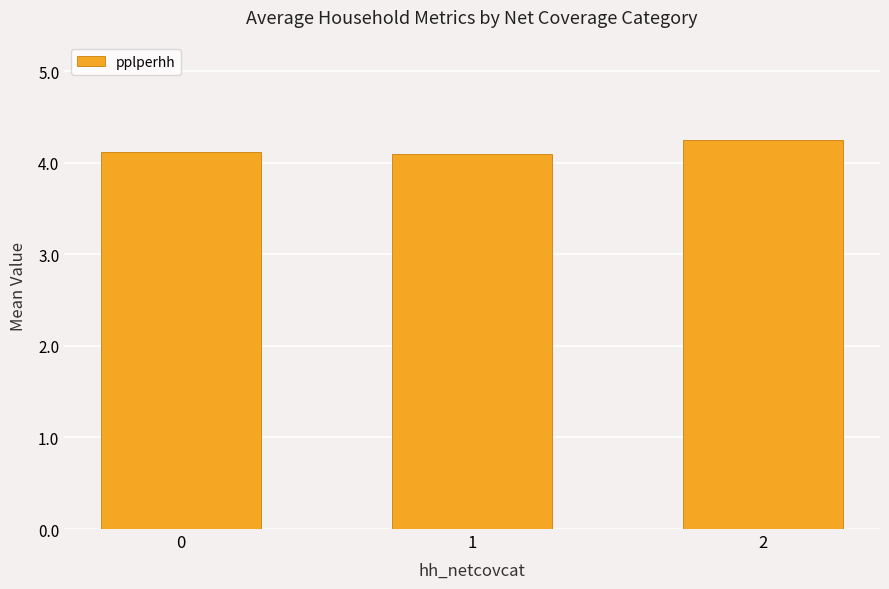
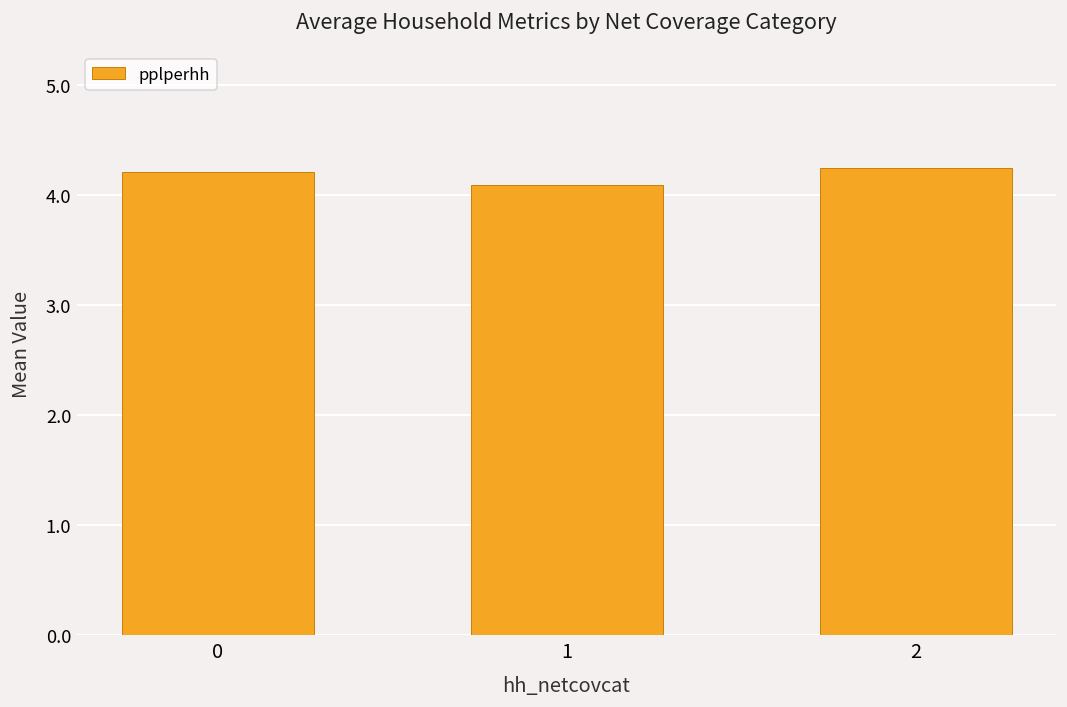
0: 4.1 -> 4.2
